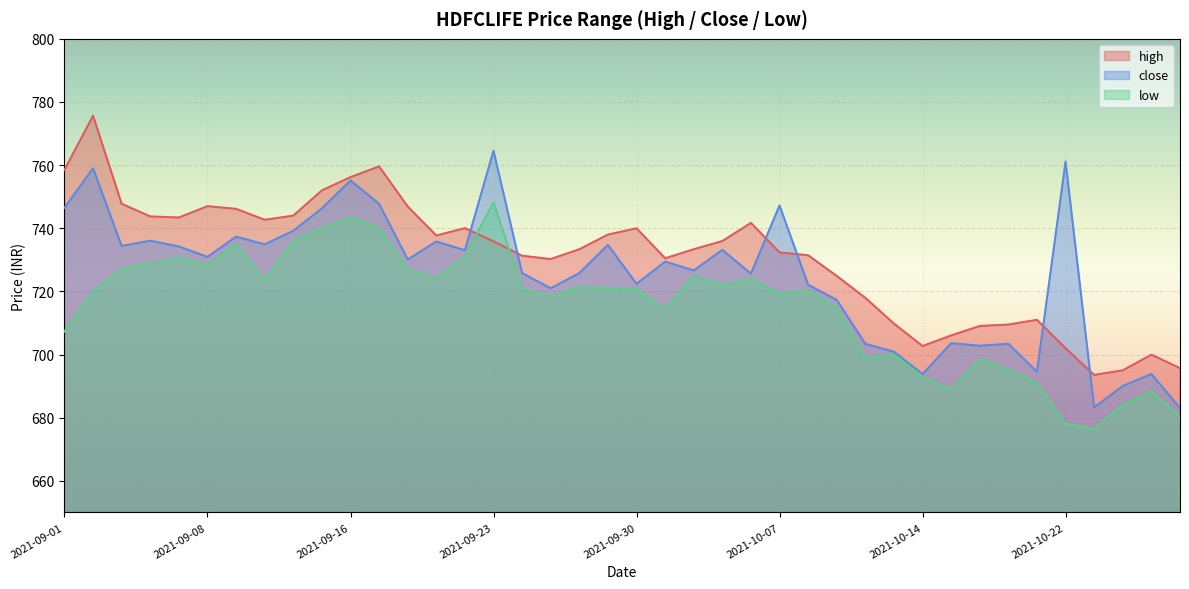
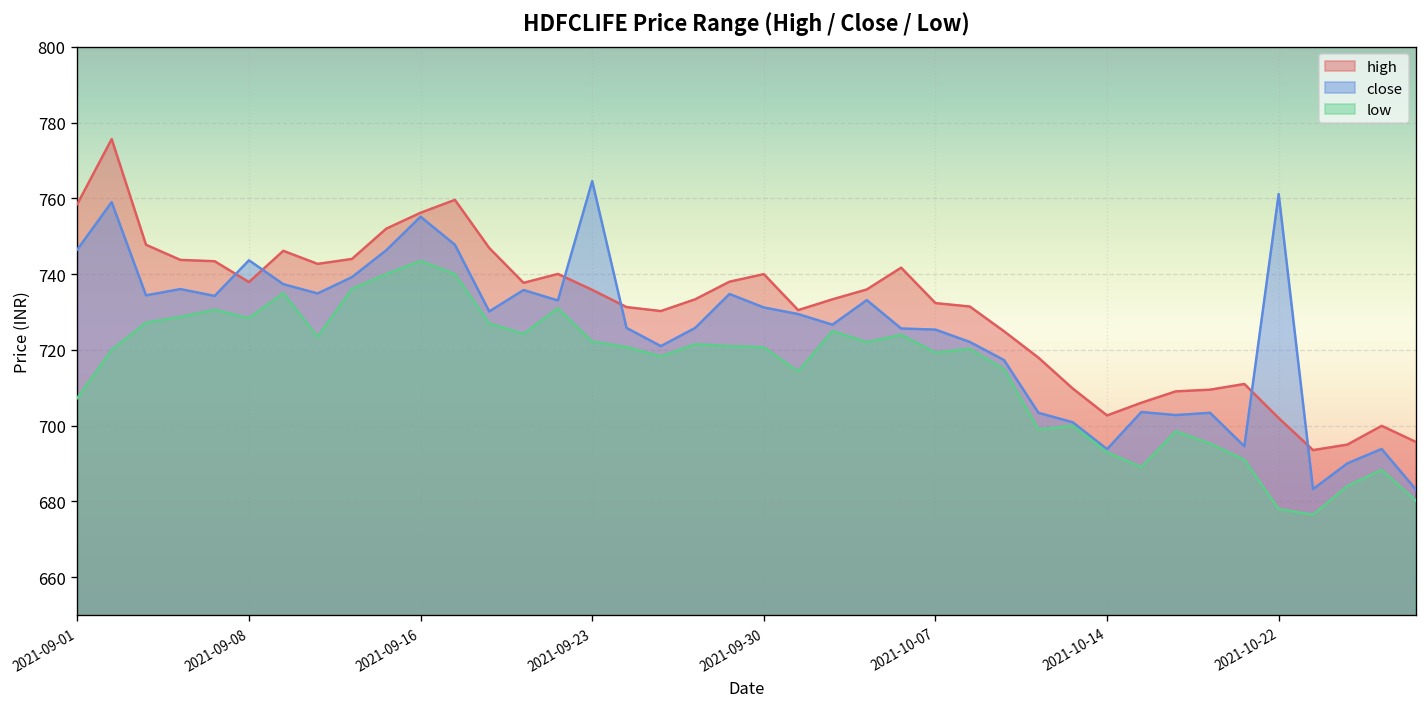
high, 2021-09-08: 747 -> 738
close, 2021-09-08: 731 -> 744
low, 2021-09-23: 748 -> 722
close, 2021-09-30: 722 -> 731
close, 2021-10-07: 747 -> 725
